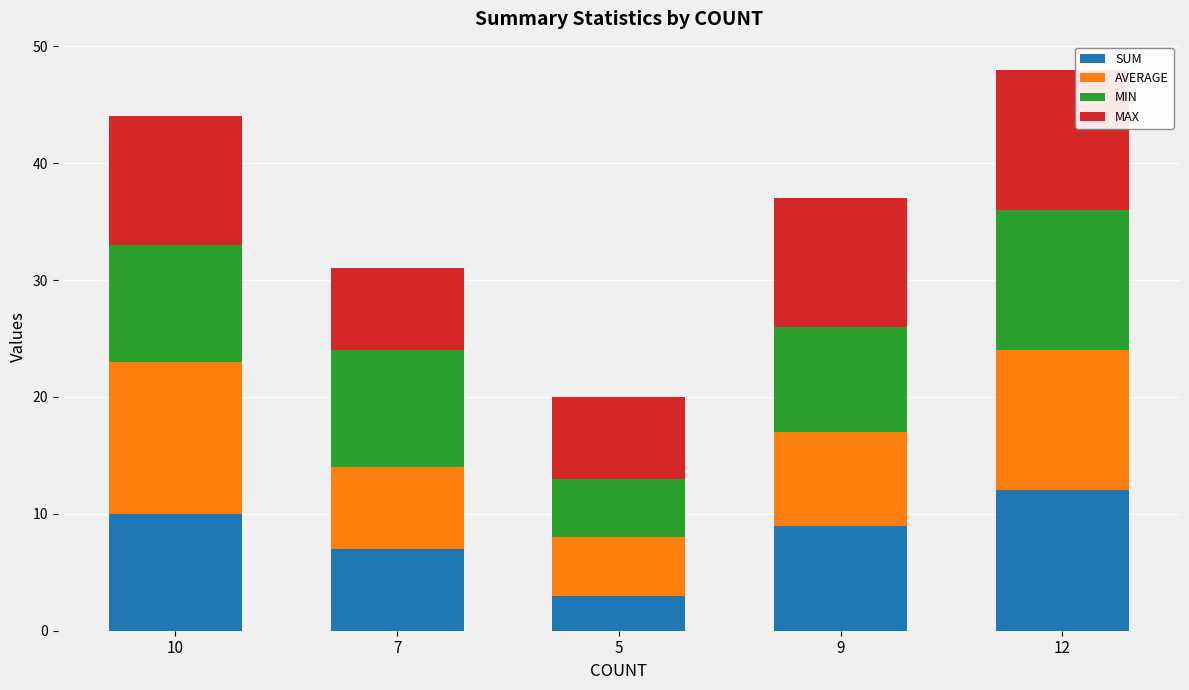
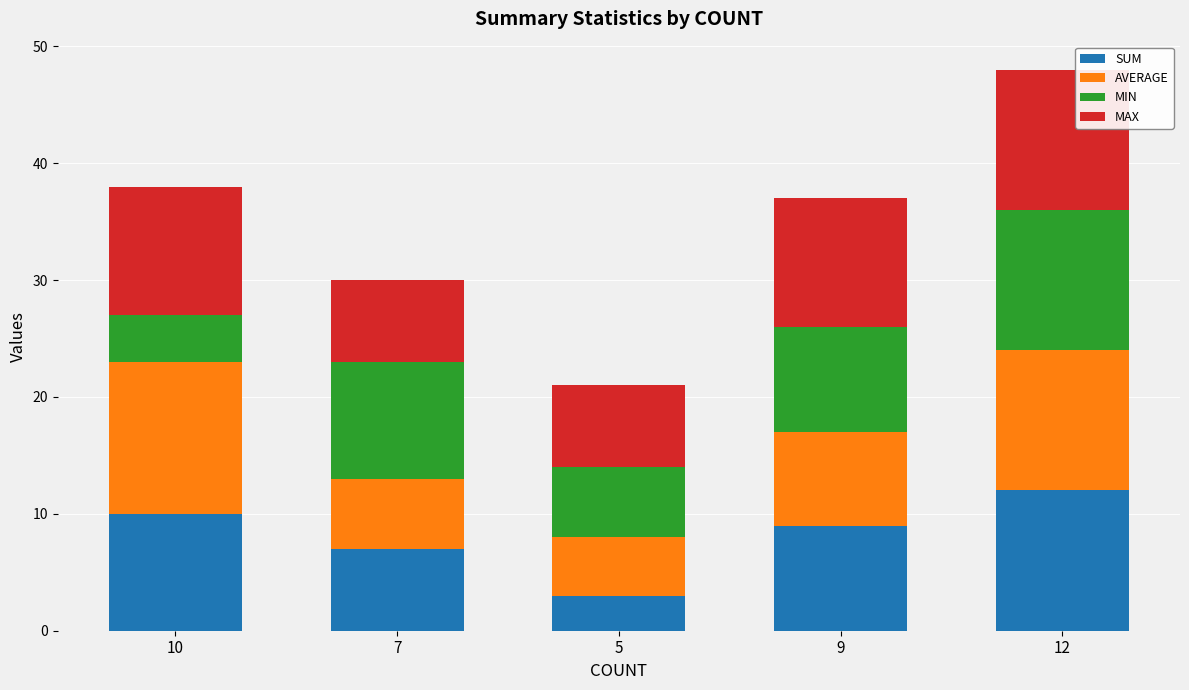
MIN, 10: 10 -> 4
AVERAGE, 7: 7 -> 6
MIN, 5: 5 -> 6
